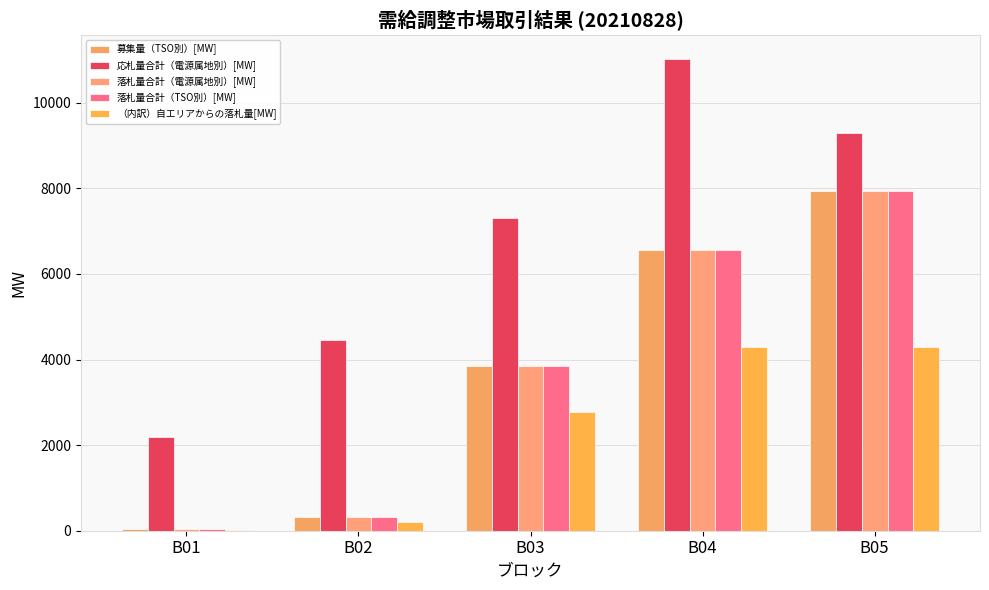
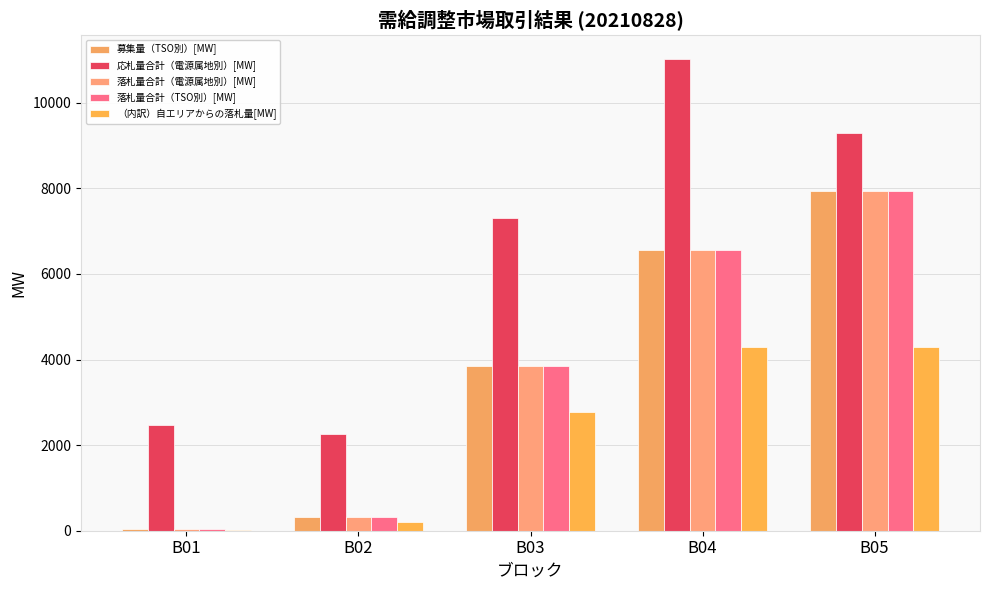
応札量合計（電源属地別）[MW], B01: 2200 -> 2500
応札量合計（電源属地別）[MW], B02: 4400 -> 2300
